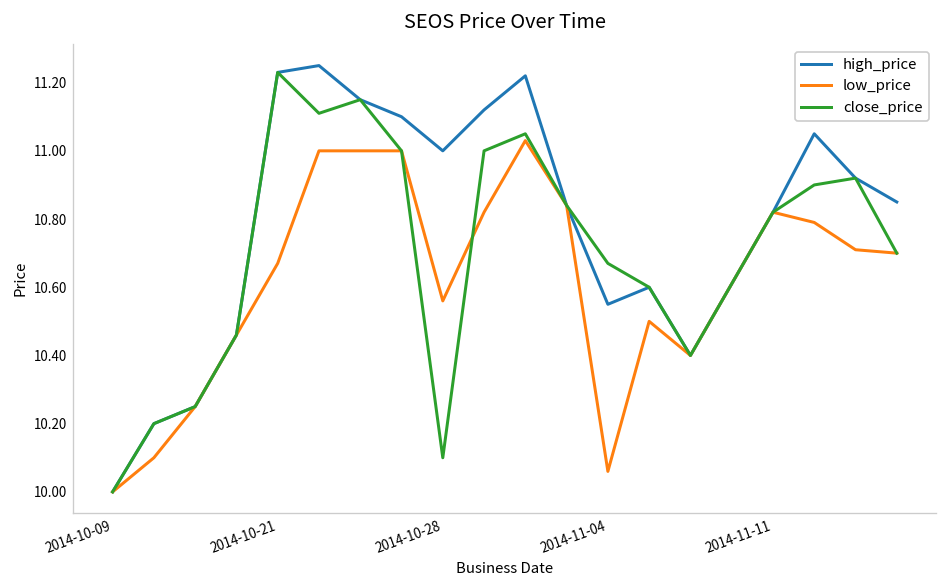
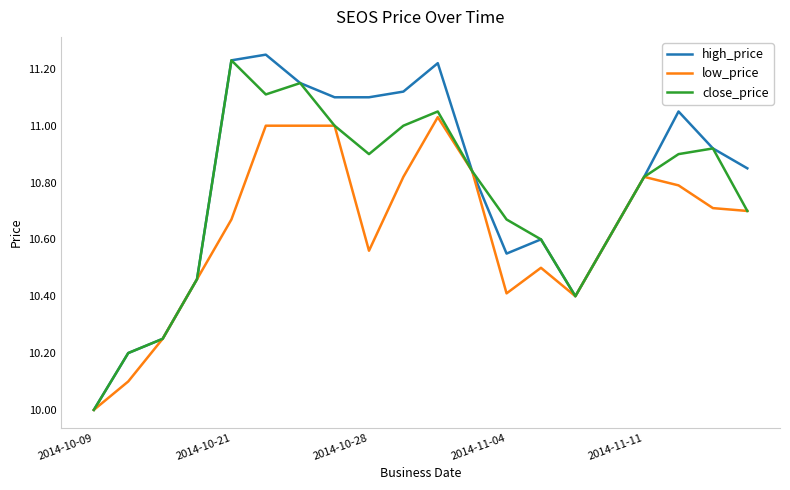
high_price, 2014-10-28: 11.0 -> 11.1
close_price, 2014-10-28: 10.1 -> 10.9
low_price, 2014-11-04: 10.06 -> 10.41
